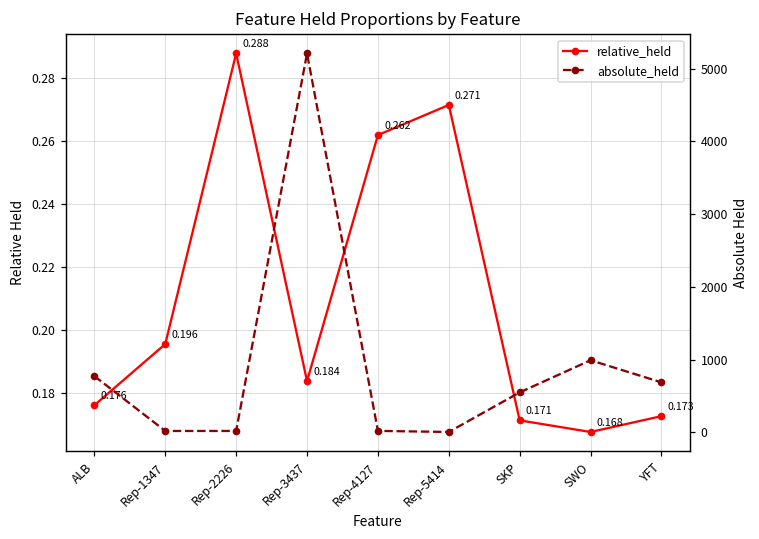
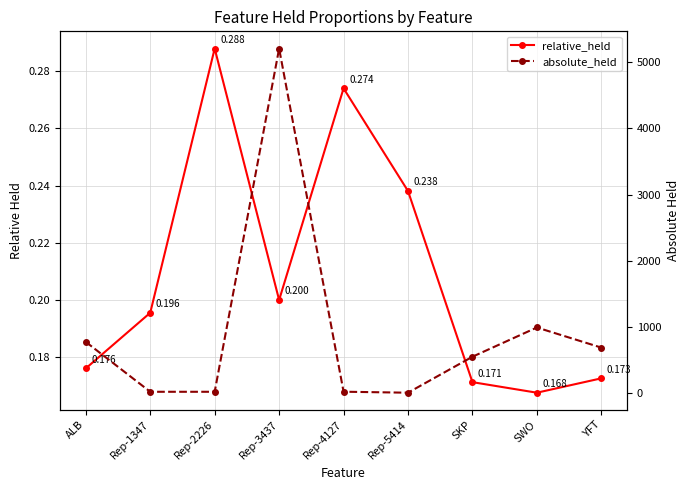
relative_held, Rep-3437: 0.184 -> 0.200
relative_held, Rep-4127: 0.262 -> 0.274
relative_held, Rep-5414: 0.271 -> 0.238
